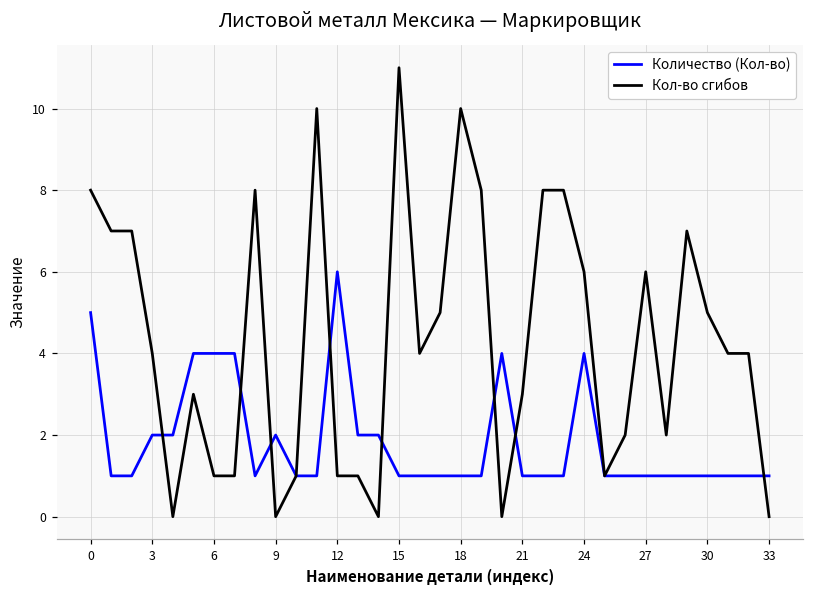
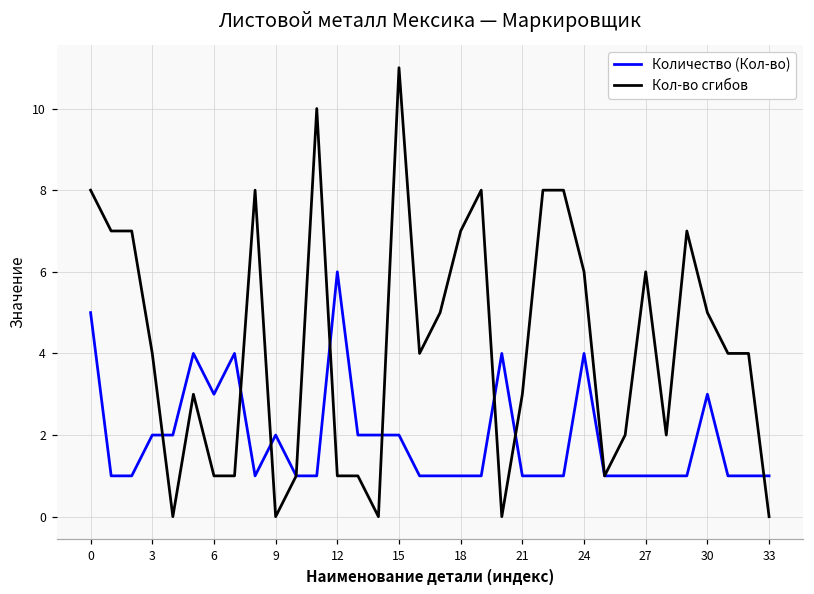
Количество (Кол-во), 6: 4 -> 3
Количество (Кол-во), 15: 1 -> 2
Кол-во сгибов, 18: 10 -> 7
Количество (Кол-во), 30: 1 -> 3
